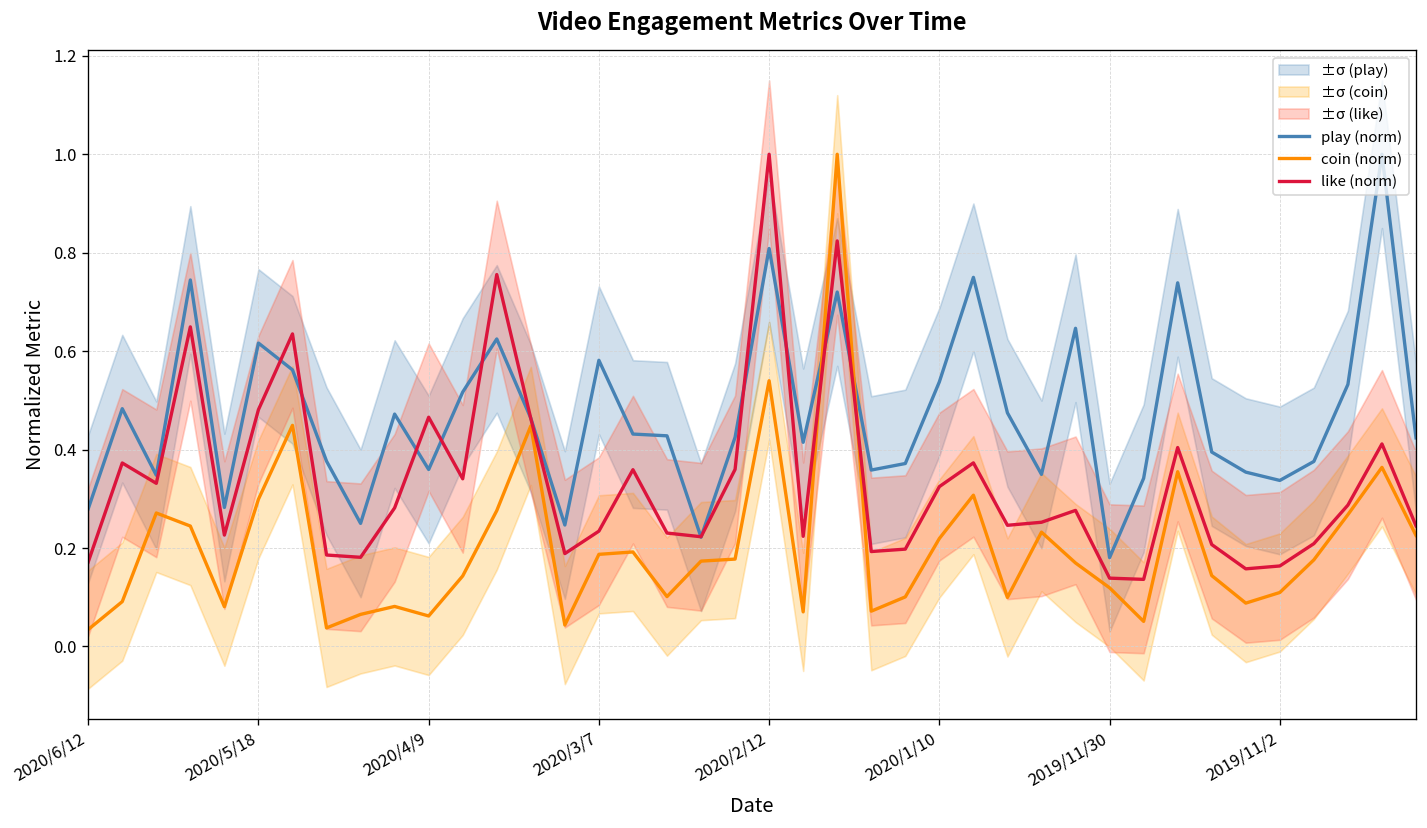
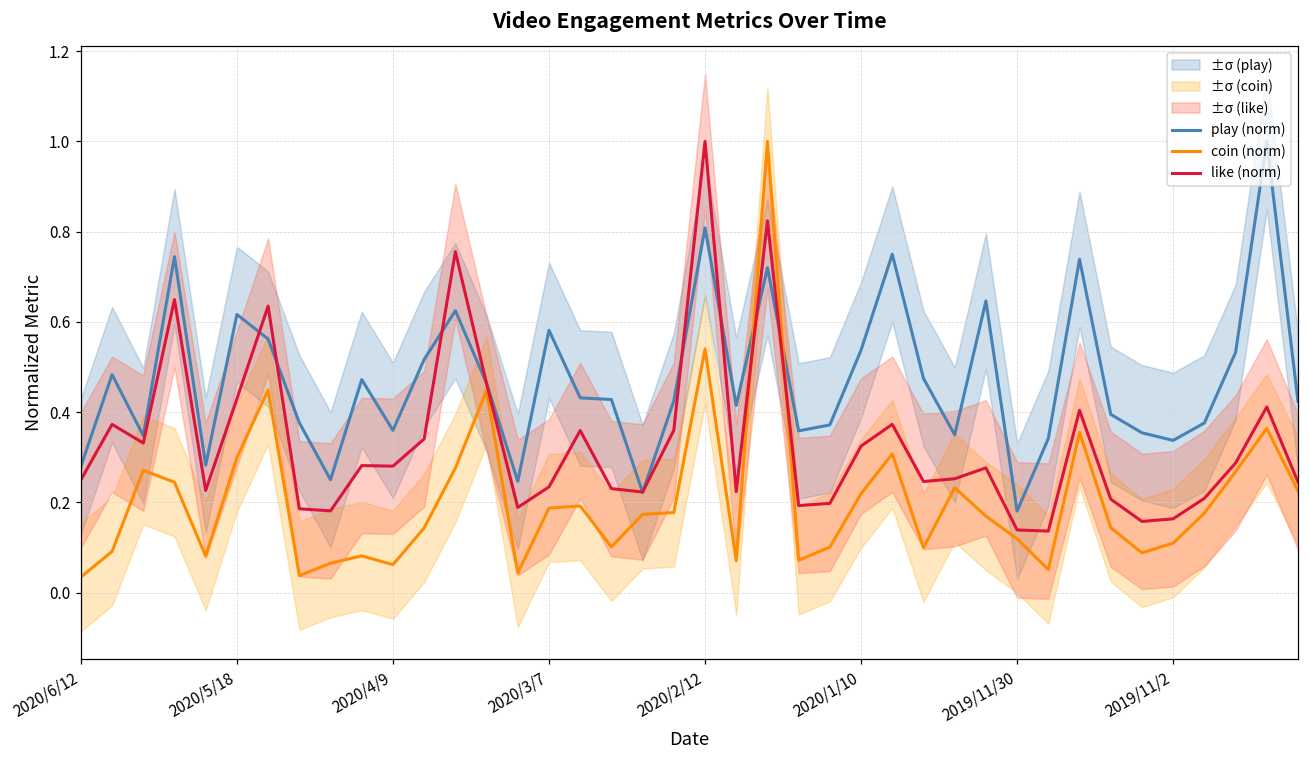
like (norm), 2020/6/12: 0.17 -> 0.25
like (norm), 2020/5/18: 0.48 -> 0.43
like (norm), 2020/4/9: 0.47 -> 0.28
